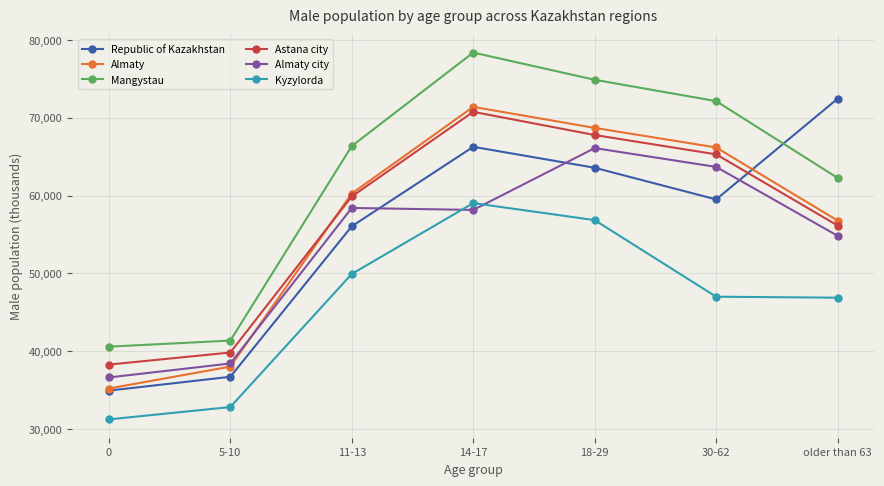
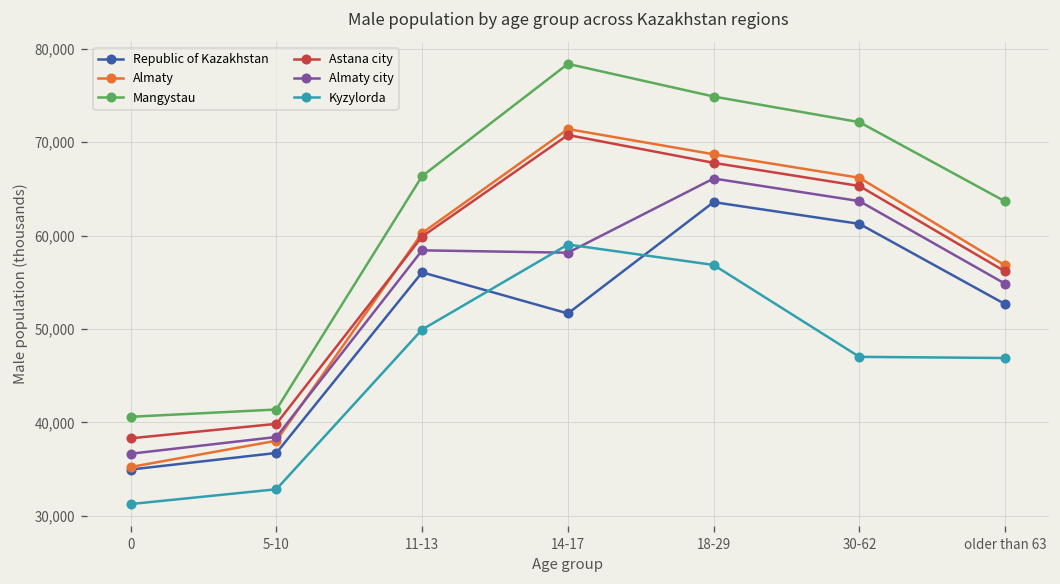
Republic of Kazakhstan, 14-17: 66,000 -> 52,000
Republic of Kazakhstan, 30-62: 60,000 -> 61,000
Republic of Kazakhstan, older than 63: 72,000 -> 53,000
Mangystau, older than 63: 62,000 -> 64,000
